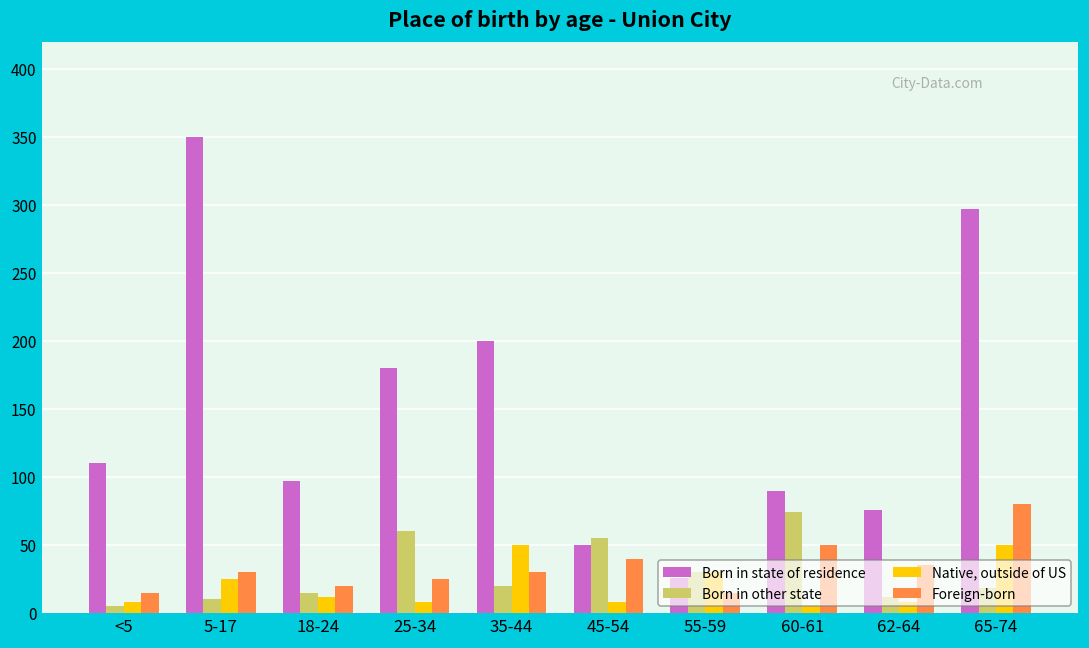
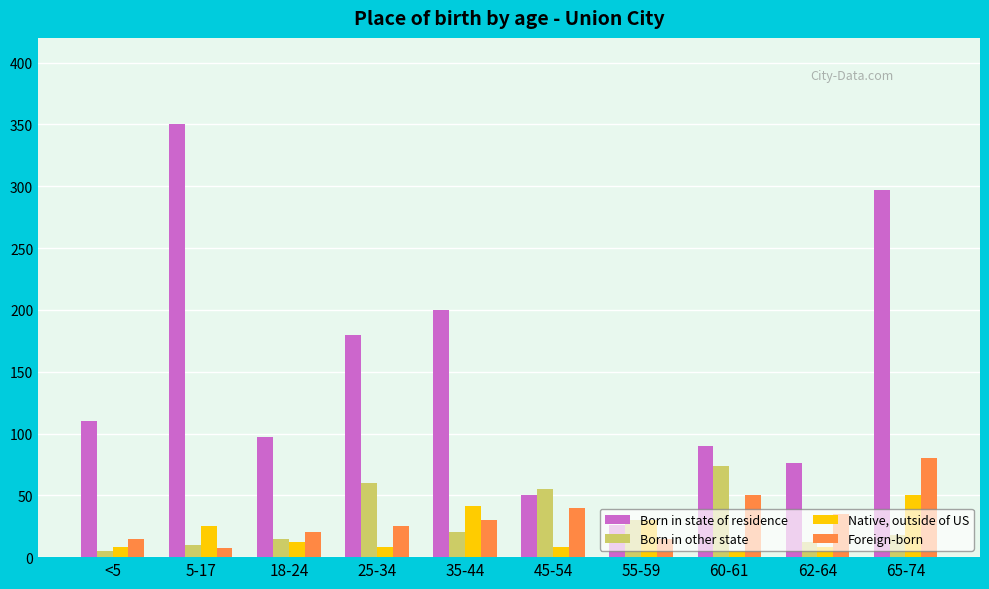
Foreign-born, 5-17: 30 -> 7
Native, outside of US, 35-44: 50 -> 41
